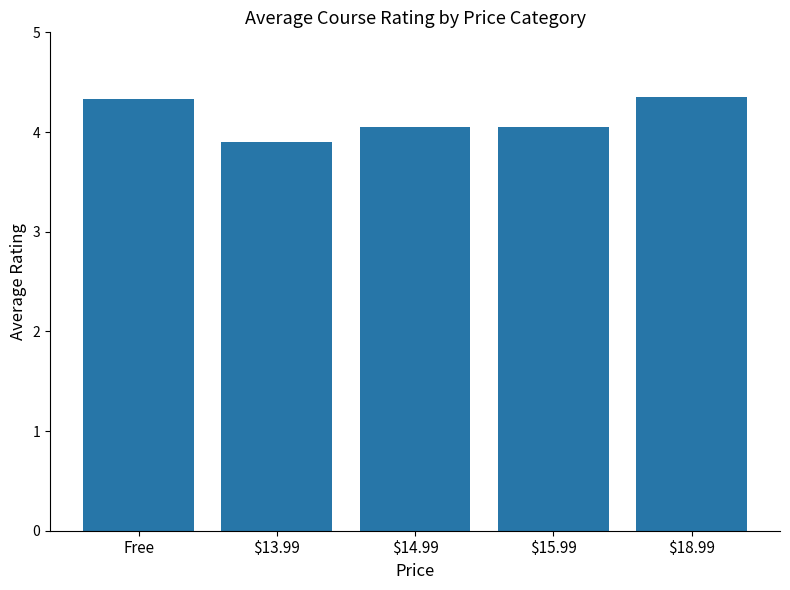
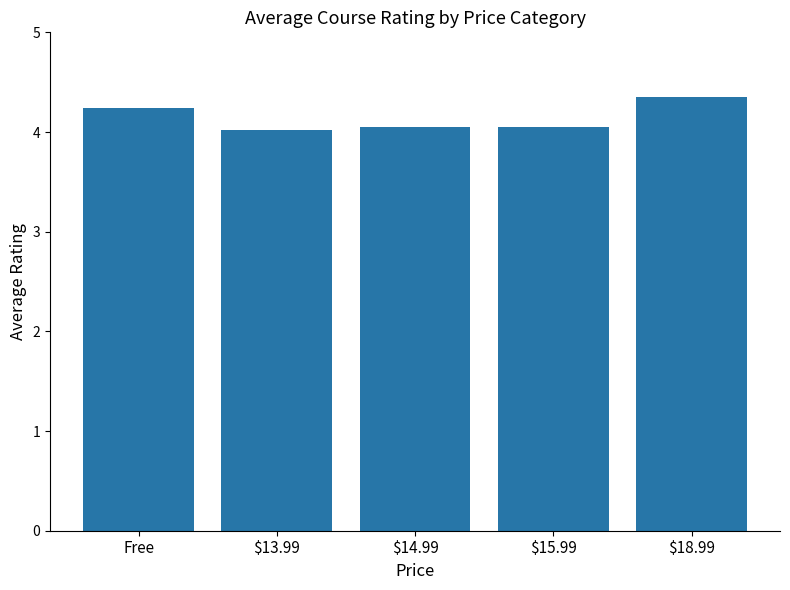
Free: 4.3 -> 4.2
$13.99: 3.9 -> 4.0
